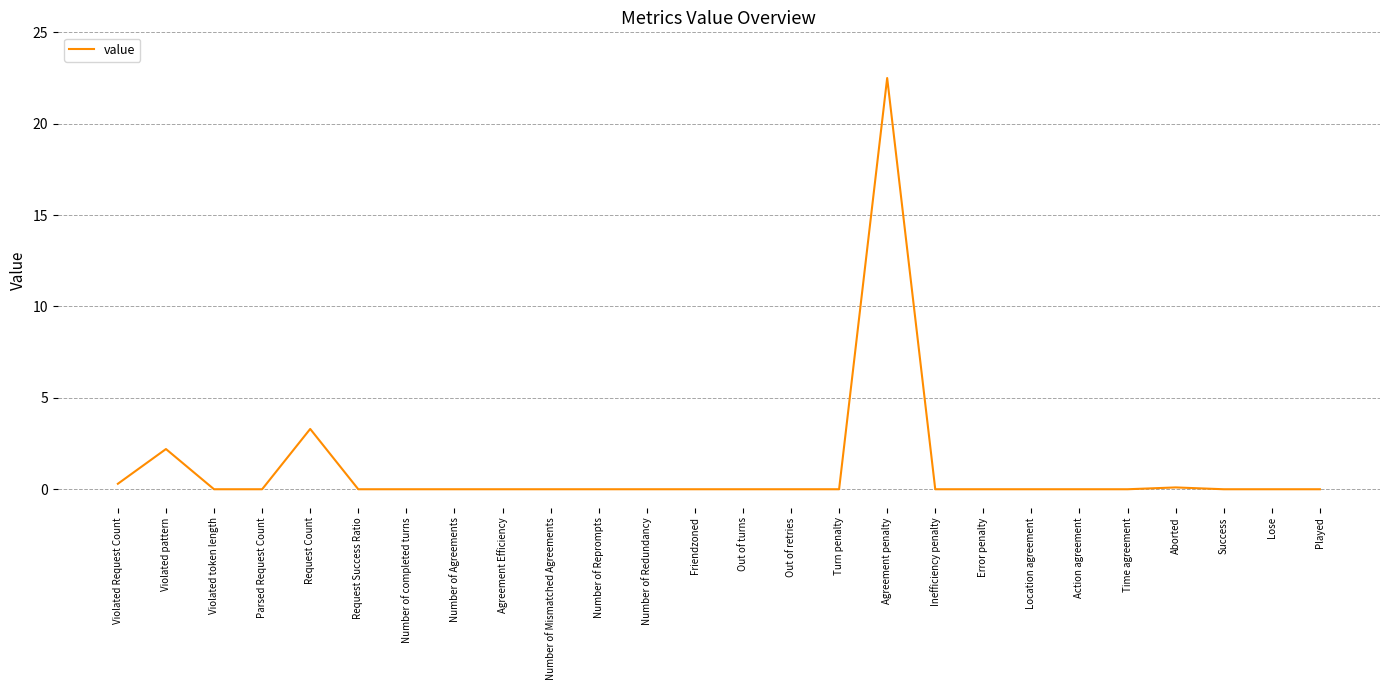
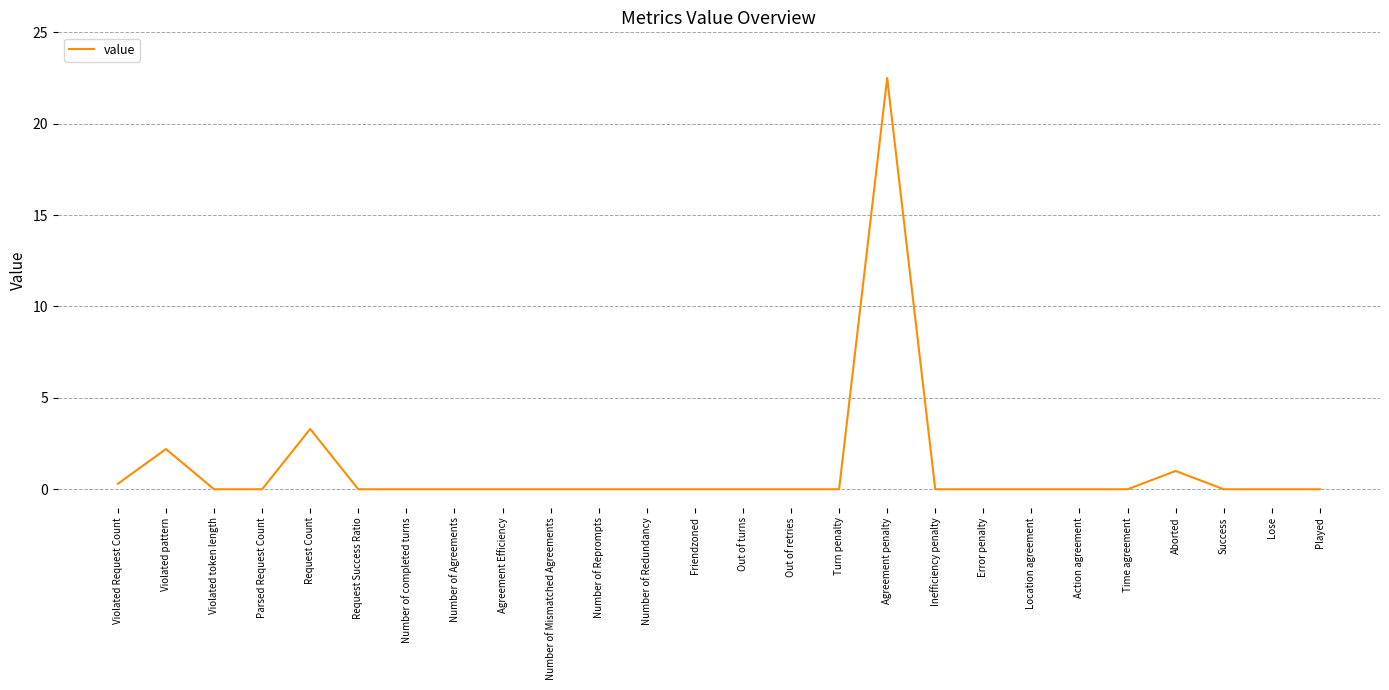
Aborted: 0.1 -> 1.0
